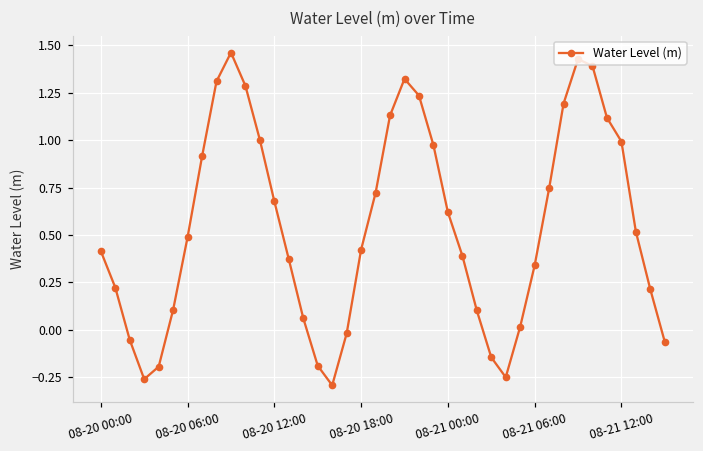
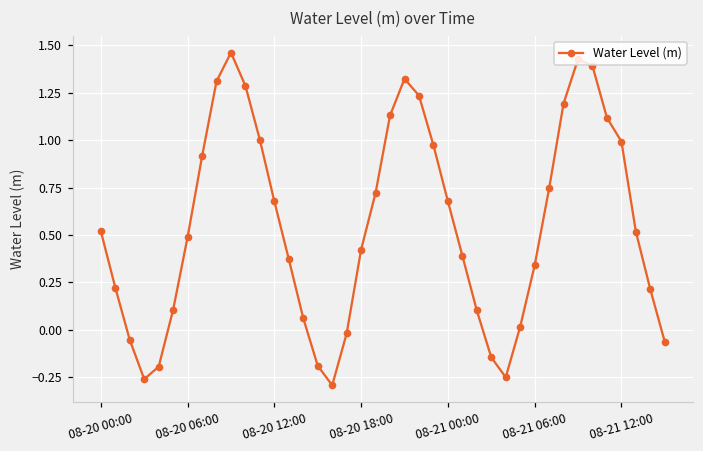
08-20 00:00: 0.41 -> 0.52
08-21 00:00: 0.62 -> 0.68
